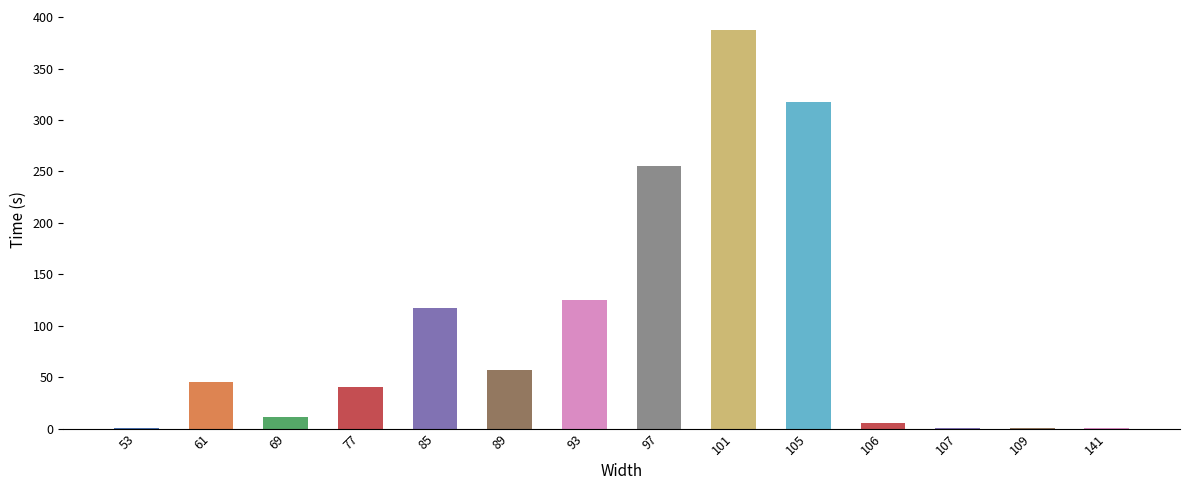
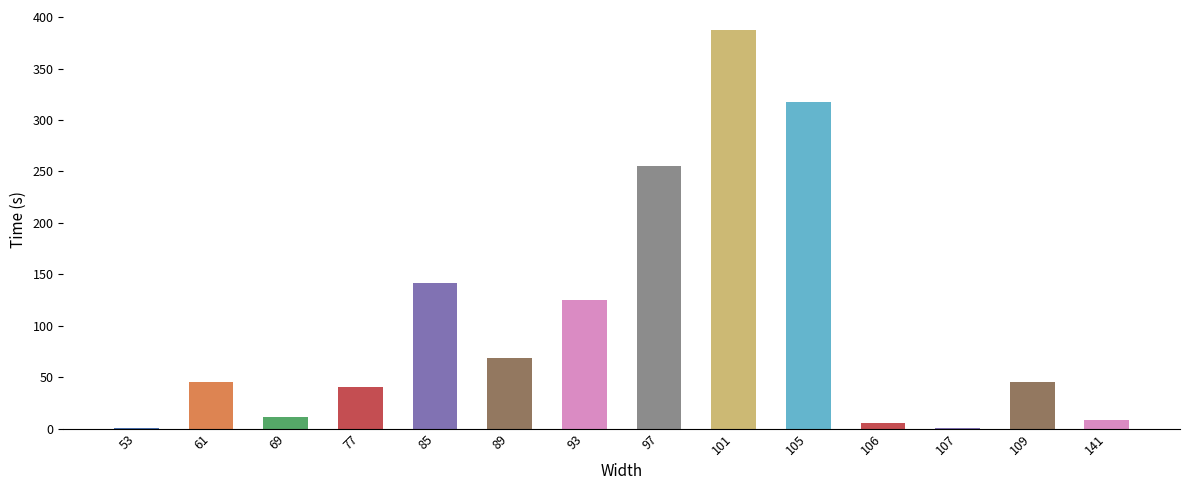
85: 117 -> 141
89: 57 -> 68
109: 0 -> 45
141: 0 -> 8
